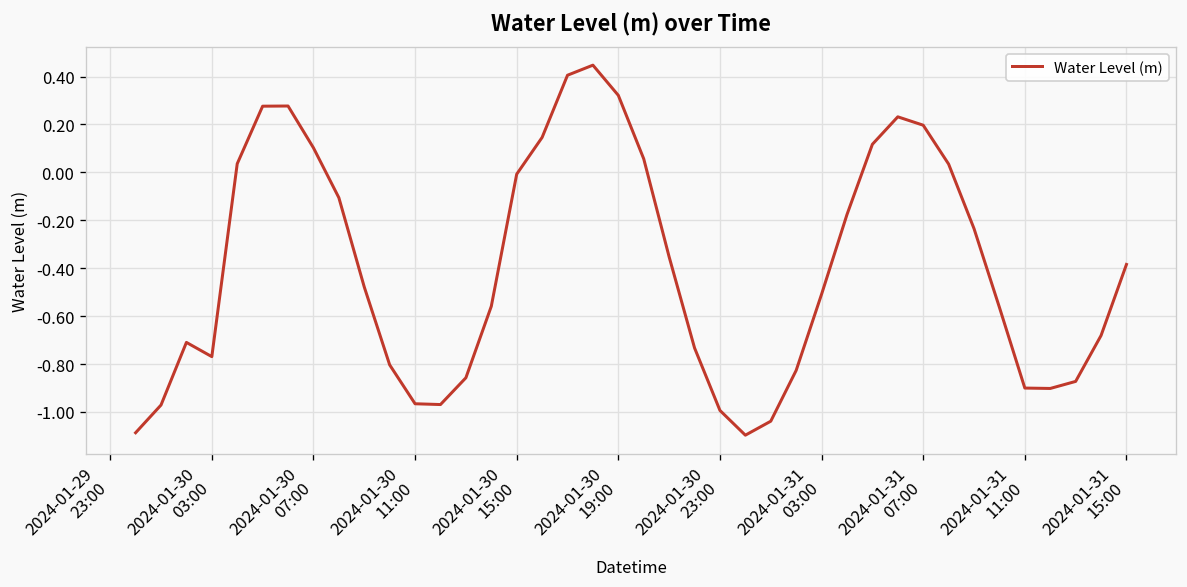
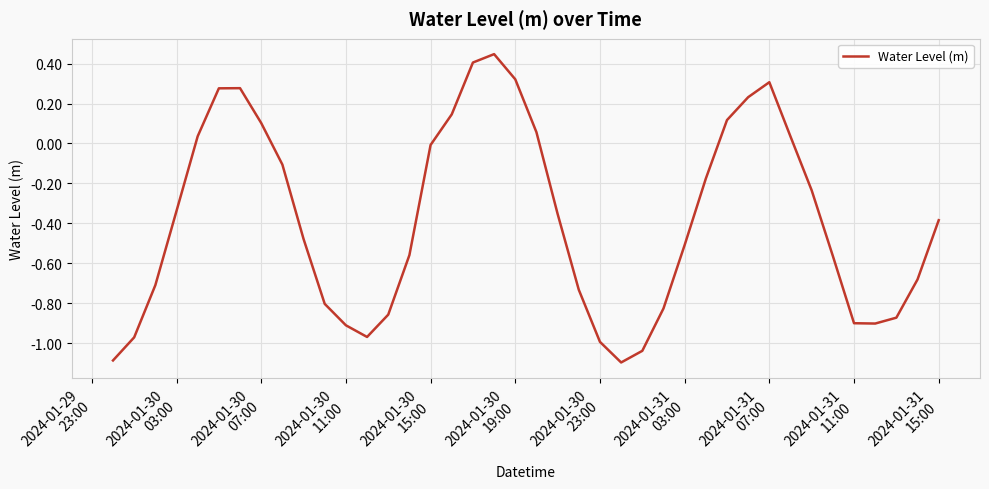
2024-01-30 03:00: -0.77 -> -0.34
2024-01-30 11:00: -0.97 -> -0.91
2024-01-31 07:00: 0.20 -> 0.31
